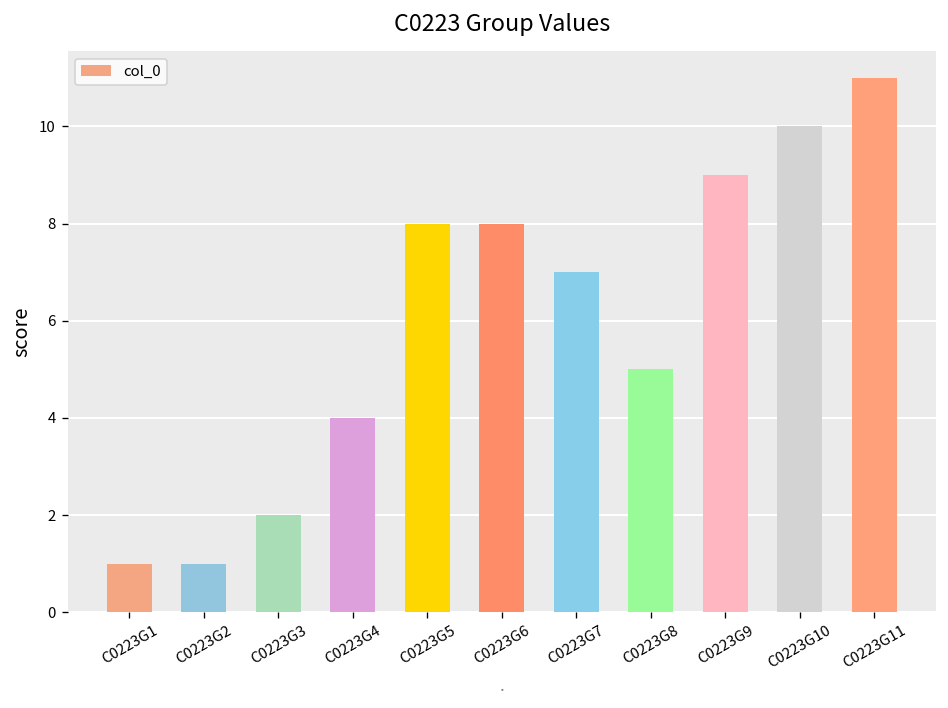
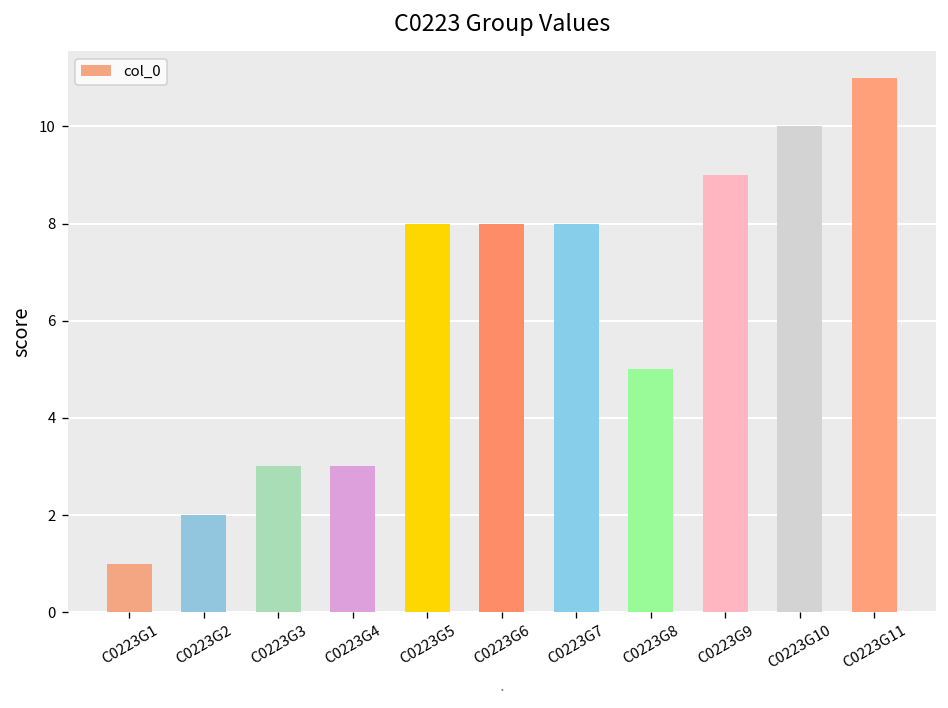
C0223G2: 1 -> 2
C0223G3: 2 -> 3
C0223G4: 4 -> 3
C0223G7: 7 -> 8
